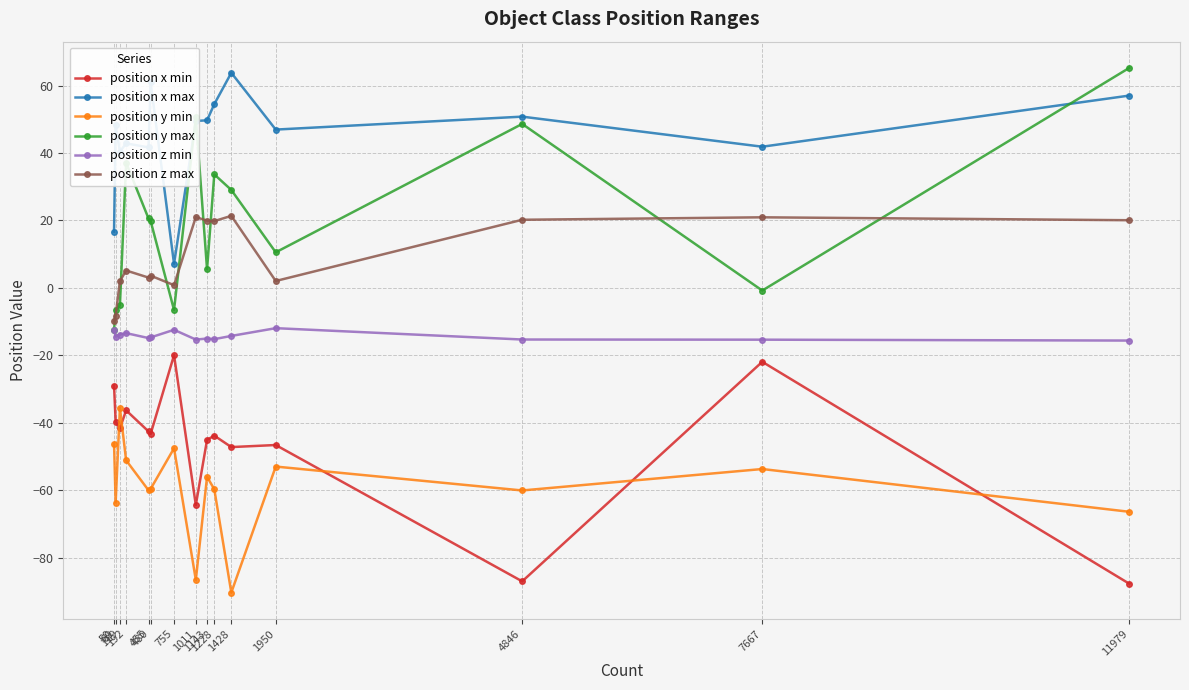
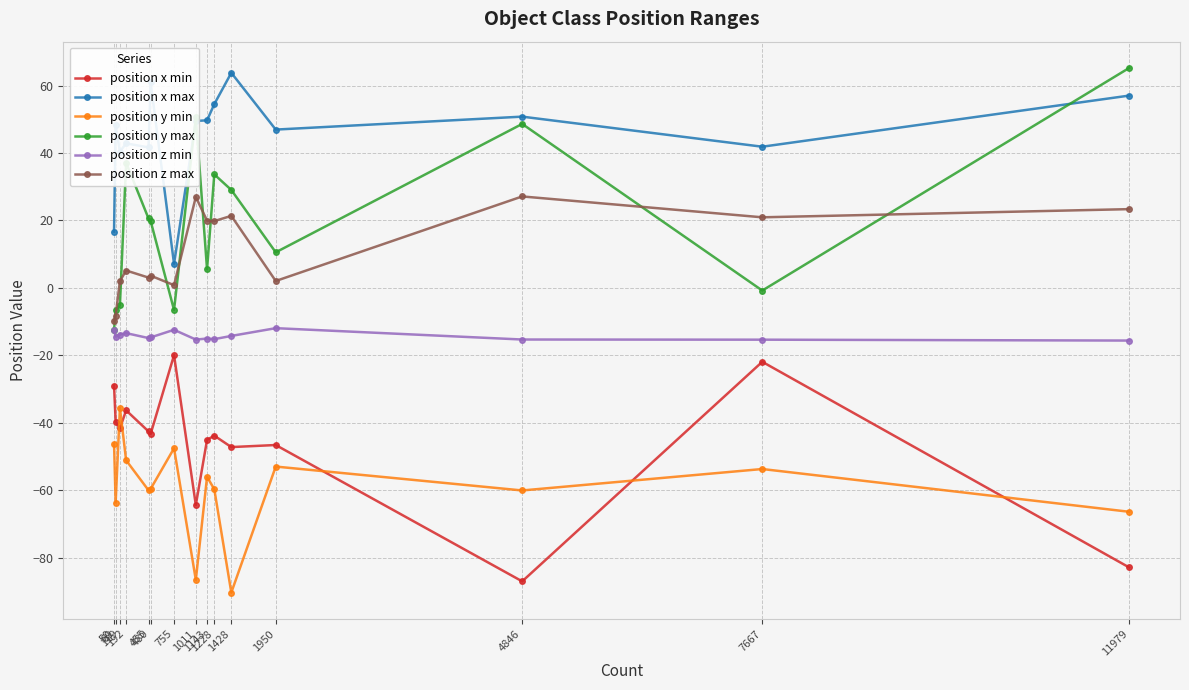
position z max, 1011: 21 -> 27
position z max, 4846: 20 -> 27
position x min, 11979: -88 -> -83
position z max, 11979: 20 -> 23
